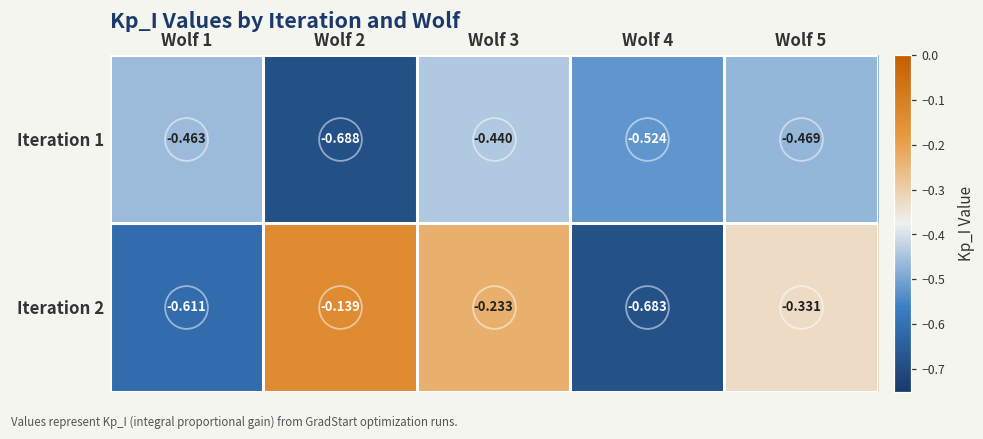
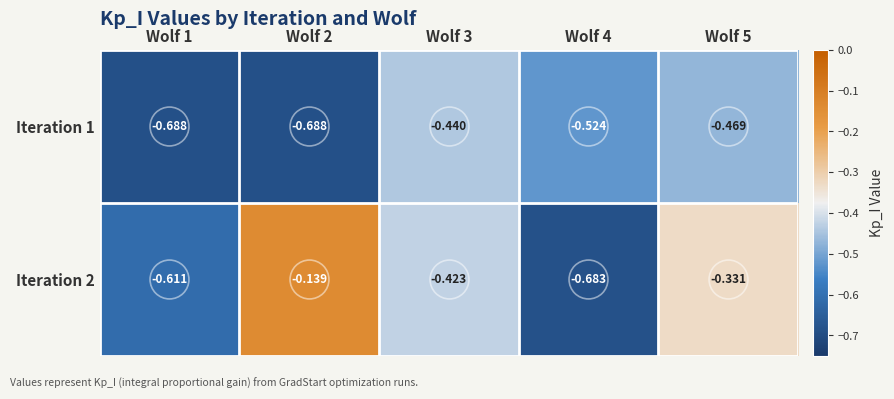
Iteration 1, Wolf 1: -0.463 -> -0.688
Iteration 2, Wolf 3: -0.233 -> -0.423
